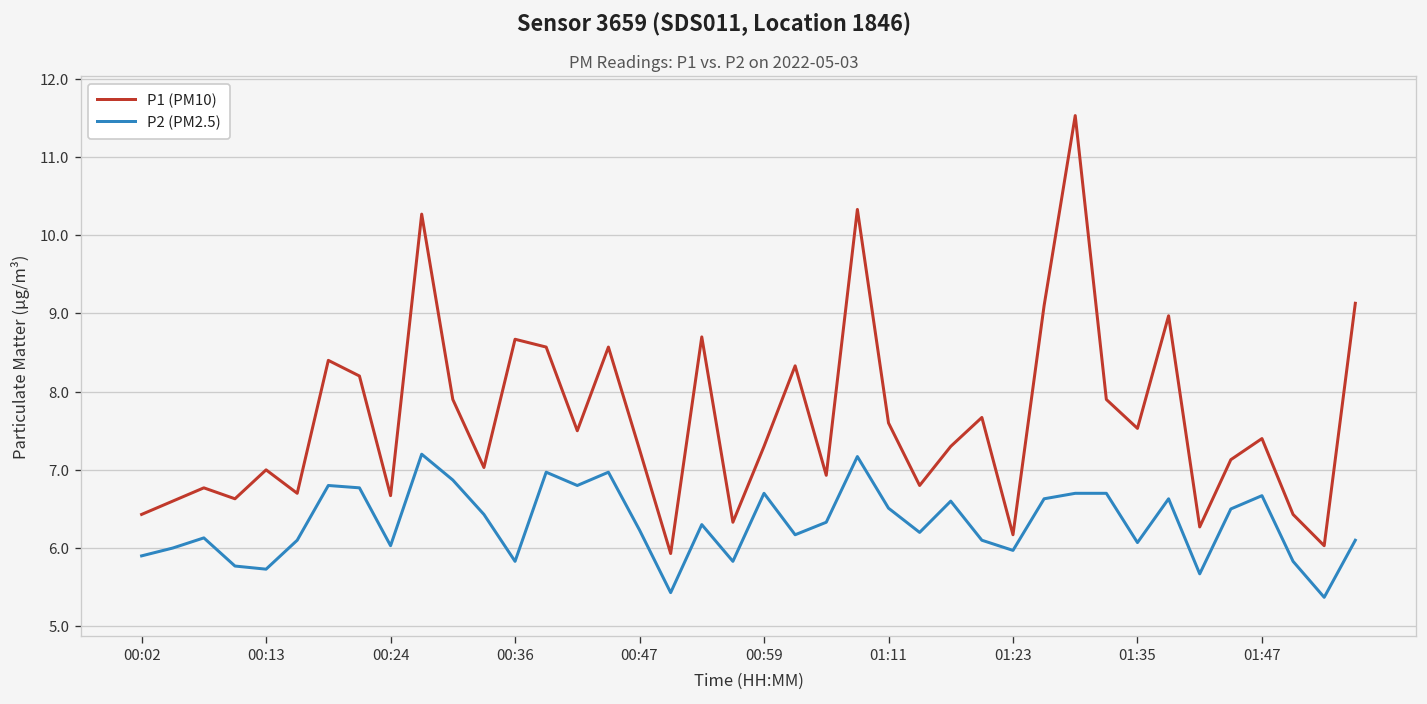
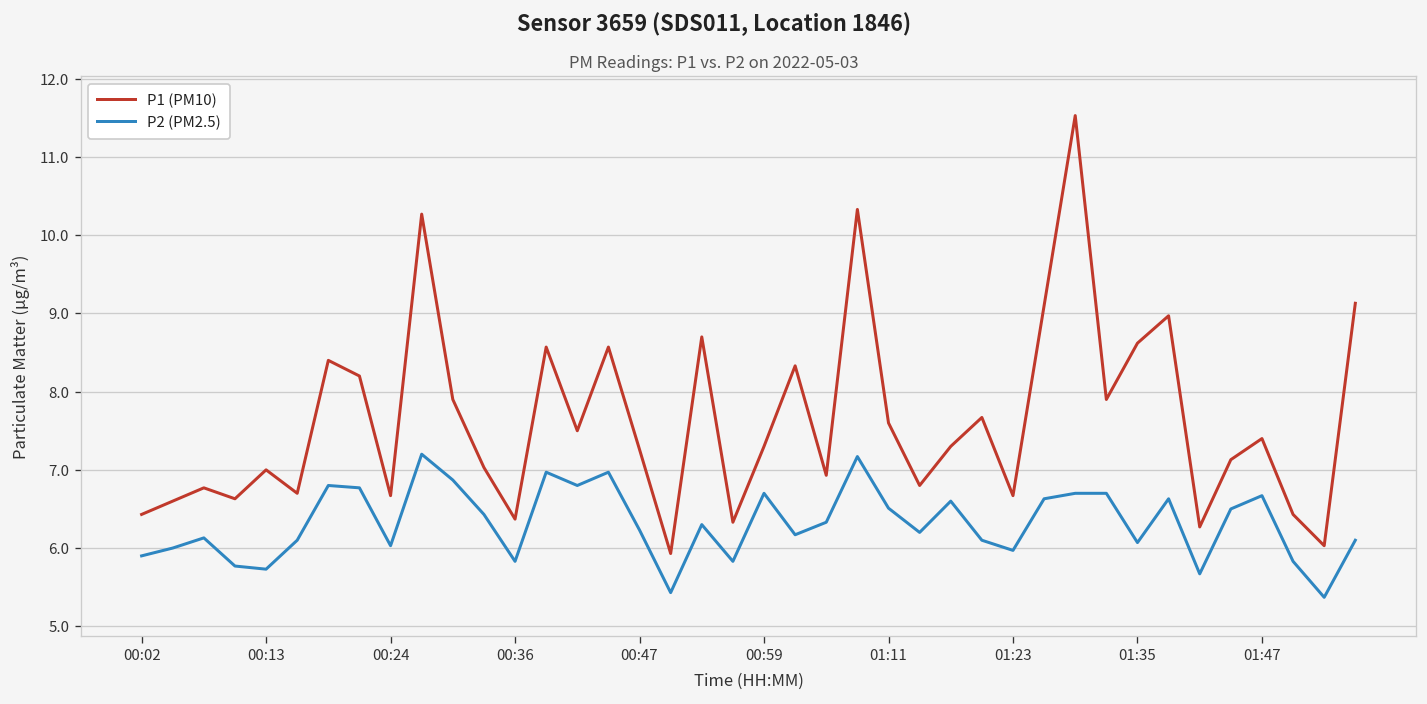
P1 (PM10), 00:36: 8.7 -> 6.4
P1 (PM10), 01:23: 6.2 -> 6.7
P1 (PM10), 01:35: 7.5 -> 8.6
